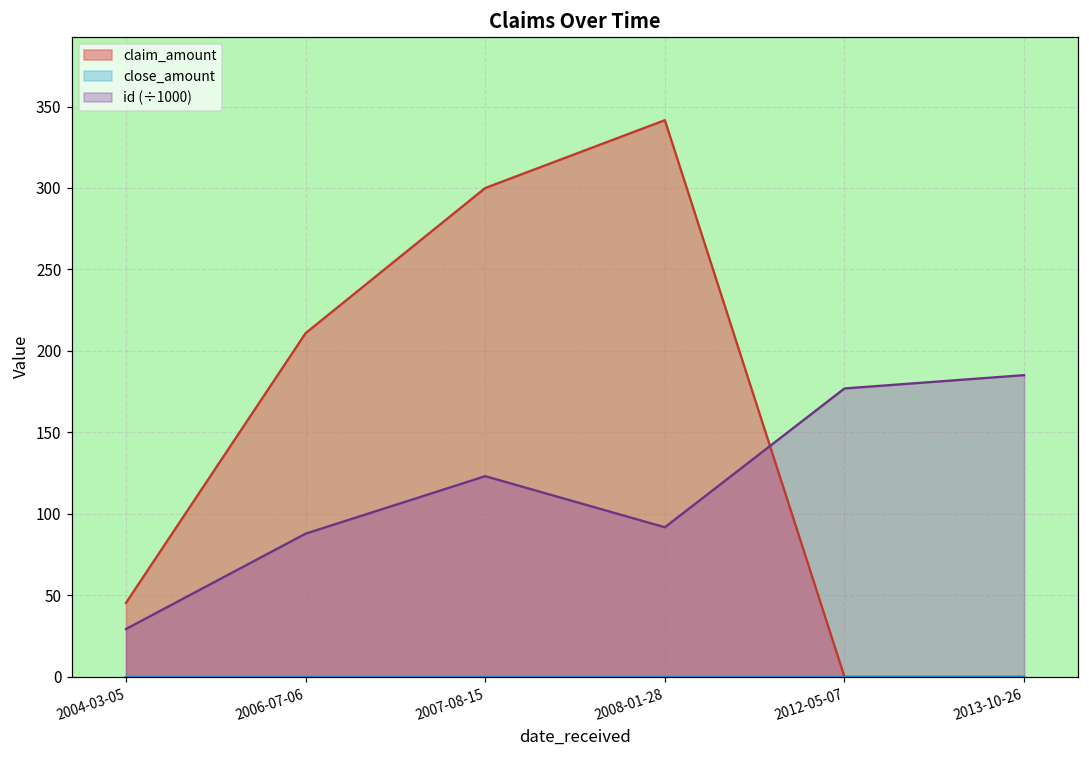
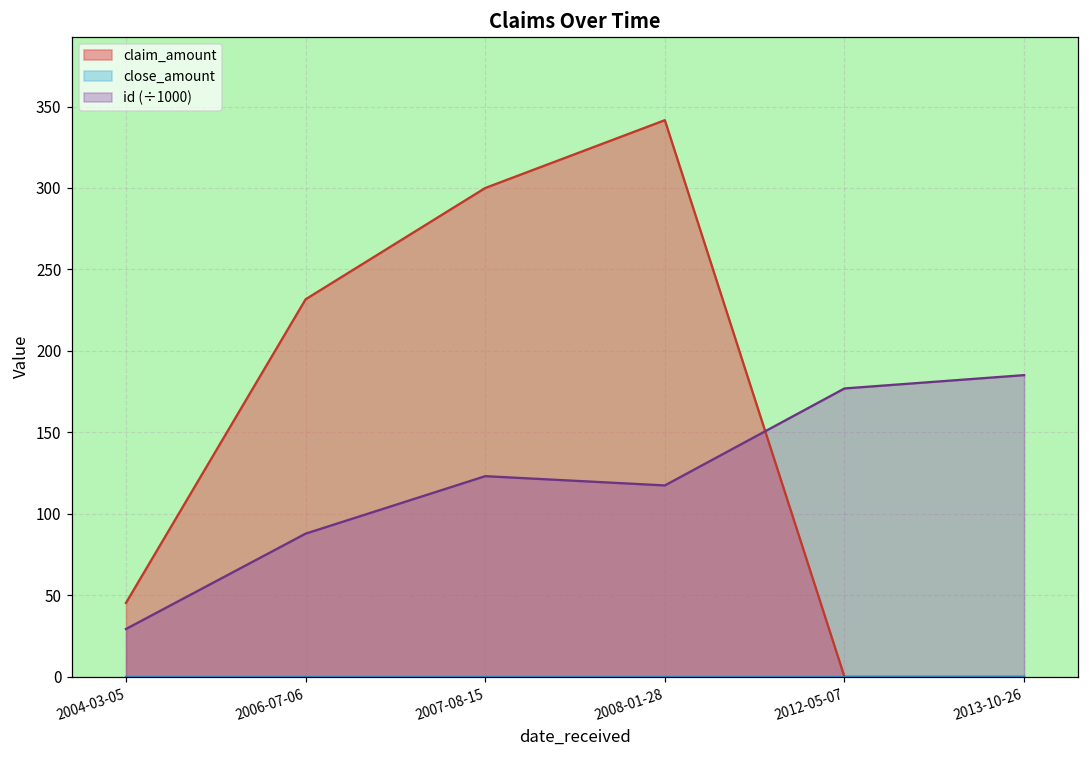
claim_amount, 2006-07-06: 211 -> 232
id (÷1000), 2008-01-28: 92 -> 117
